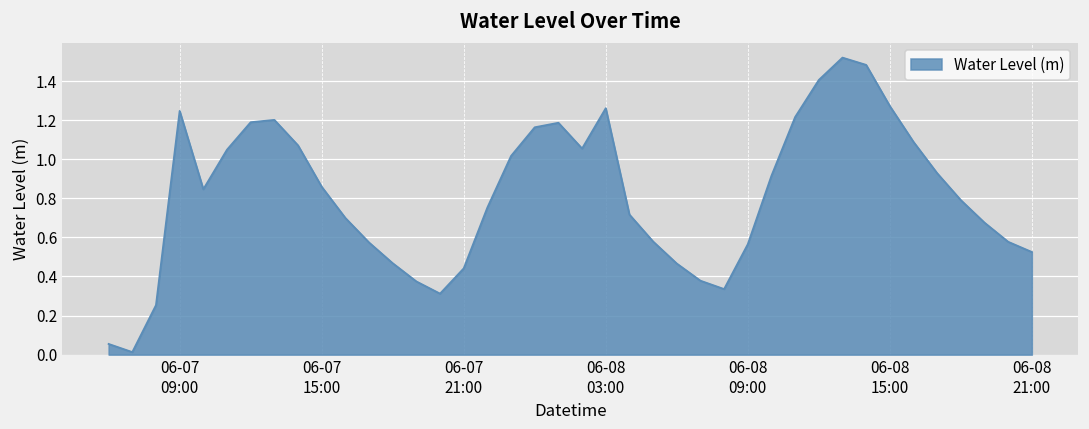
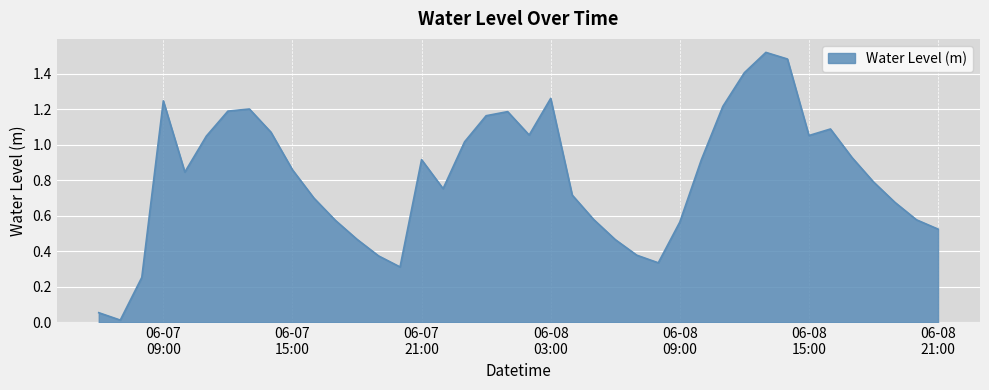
06-07 21:00: 0.44 -> 0.92
06-08 15:00: 1.27 -> 1.05
